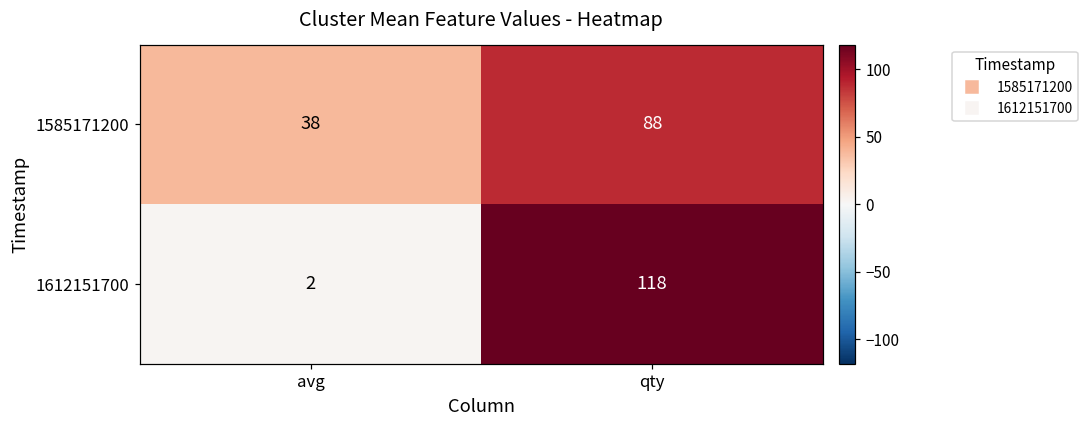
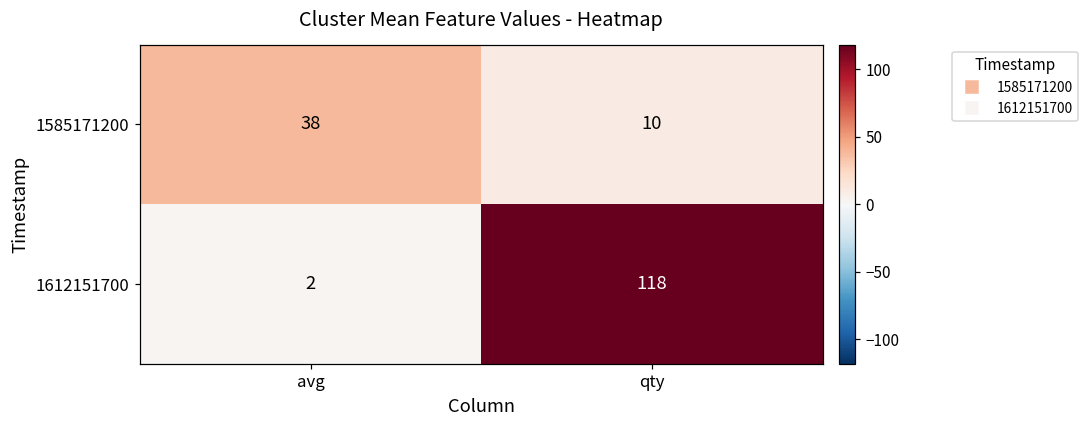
1585171200, qty: 88 -> 10
